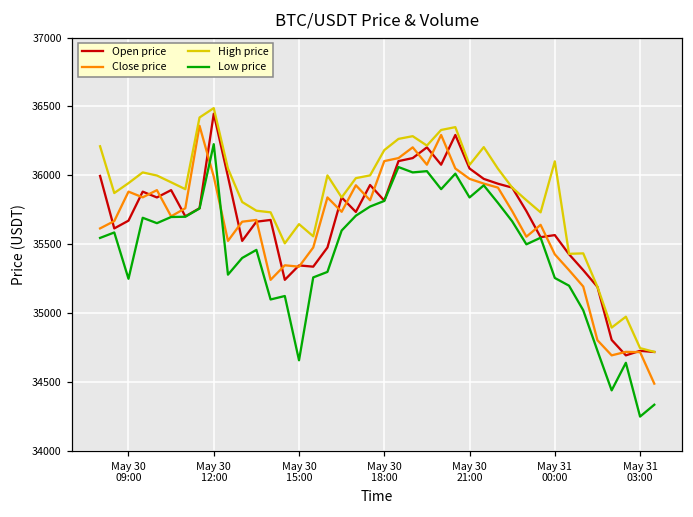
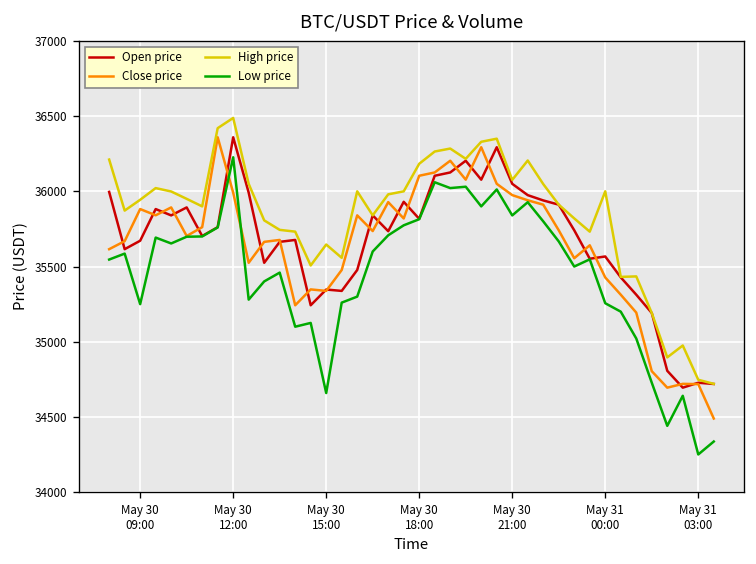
Open price, May 30 12:00: 36450 -> 36360
High price, May 31 00:00: 36100 -> 36000
